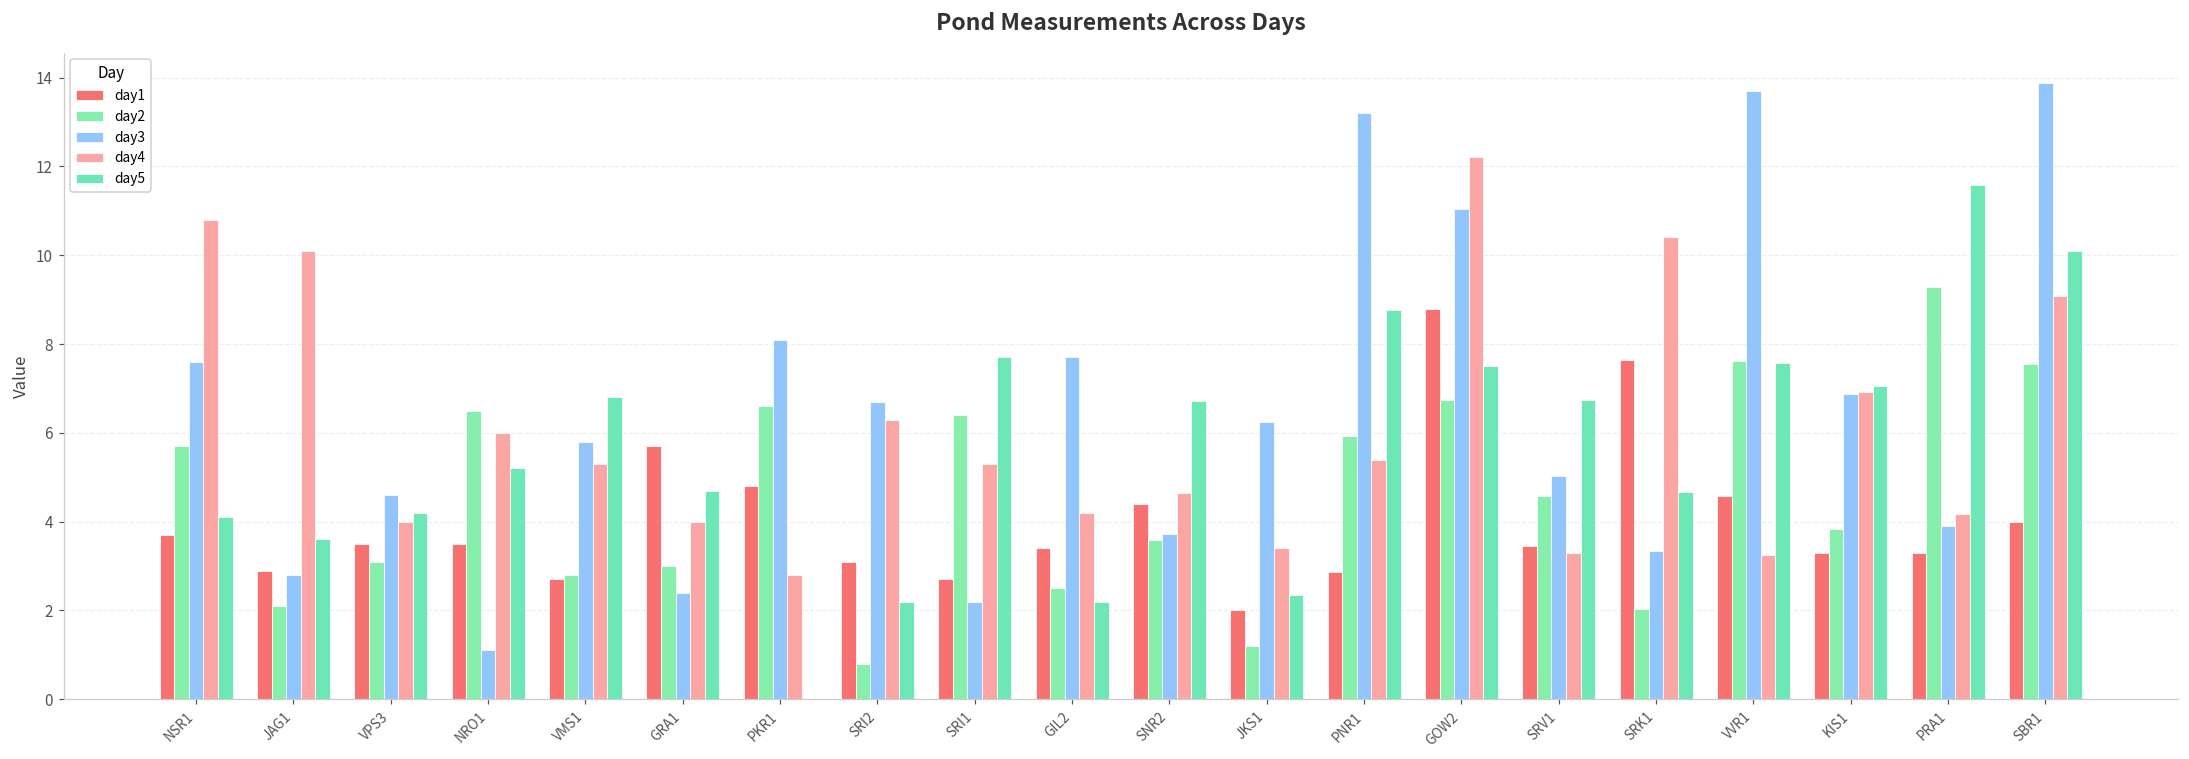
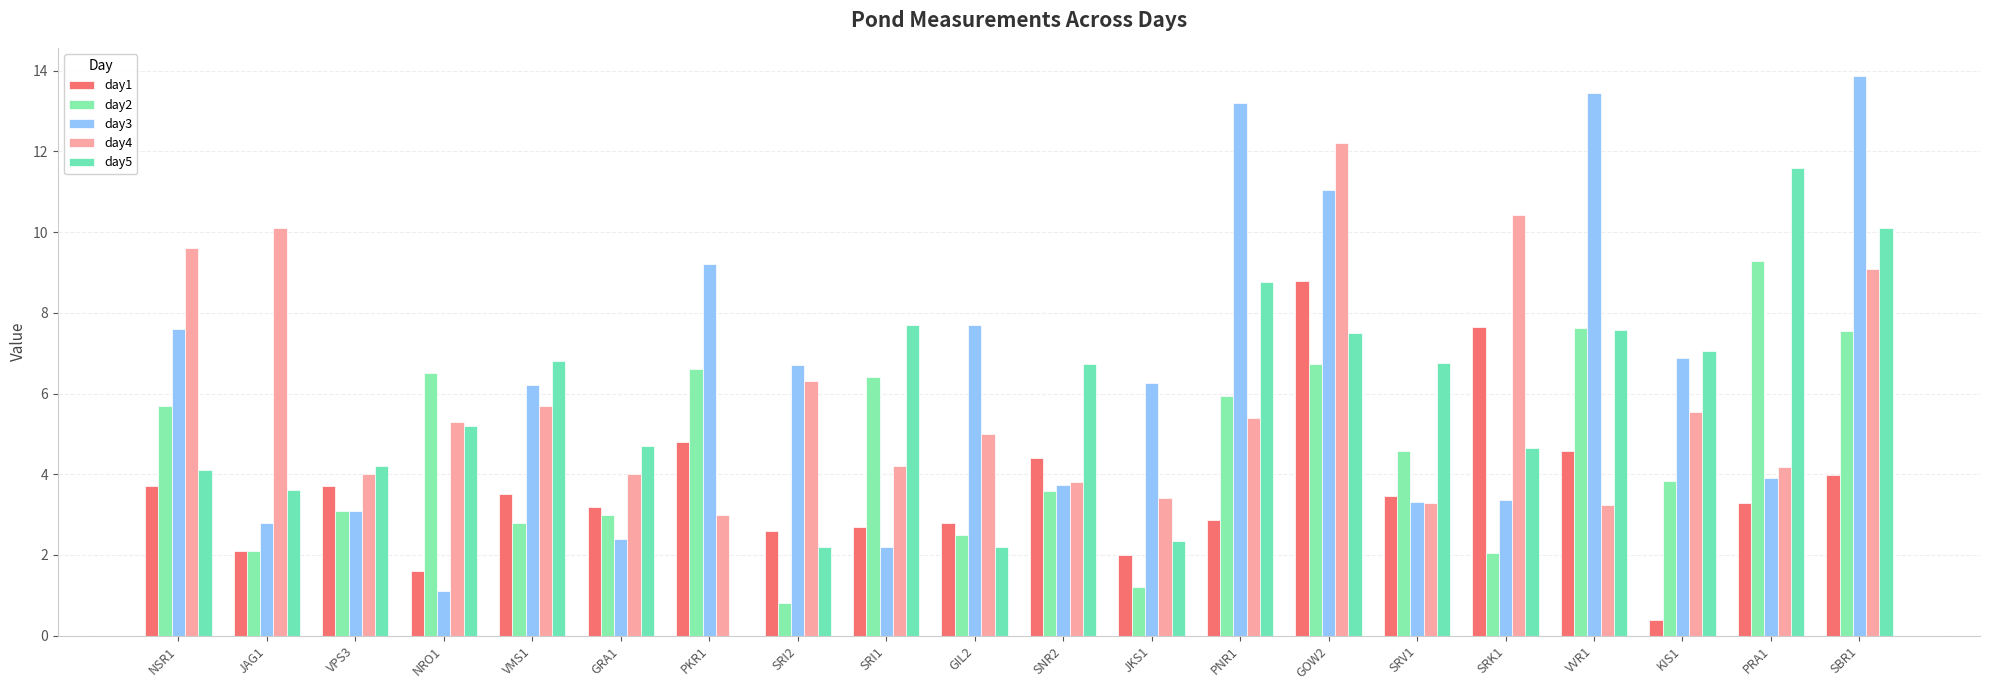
day4, NSR1: 10.8 -> 9.6
day1, JAG1: 2.9 -> 2.1
day1, VPS3: 3.5 -> 3.7
day3, VPS3: 4.6 -> 3.1
day1, NRO1: 3.5 -> 1.6
day4, NRO1: 6.0 -> 5.3
day1, VMS1: 2.7 -> 3.5
day3, VMS1: 5.8 -> 6.2
day4, VMS1: 5.3 -> 5.7
day1, GRA1: 5.7 -> 3.2
day3, PKR1: 8.1 -> 9.2
day4, PKR1: 2.8 -> 3.0
day1, SRI2: 3.1 -> 2.6
day4, SRI1: 5.3 -> 4.2
day1, GIL2: 3.4 -> 2.8
day4, GIL2: 4.2 -> 5.0
day4, SNR2: 4.6 -> 3.8
day3, SRV1: 5.0 -> 3.3
day3, VVR1: 13.7 -> 13.4
day1, KIS1: 3.3 -> 0.4
day4, KIS1: 6.9 -> 5.6
